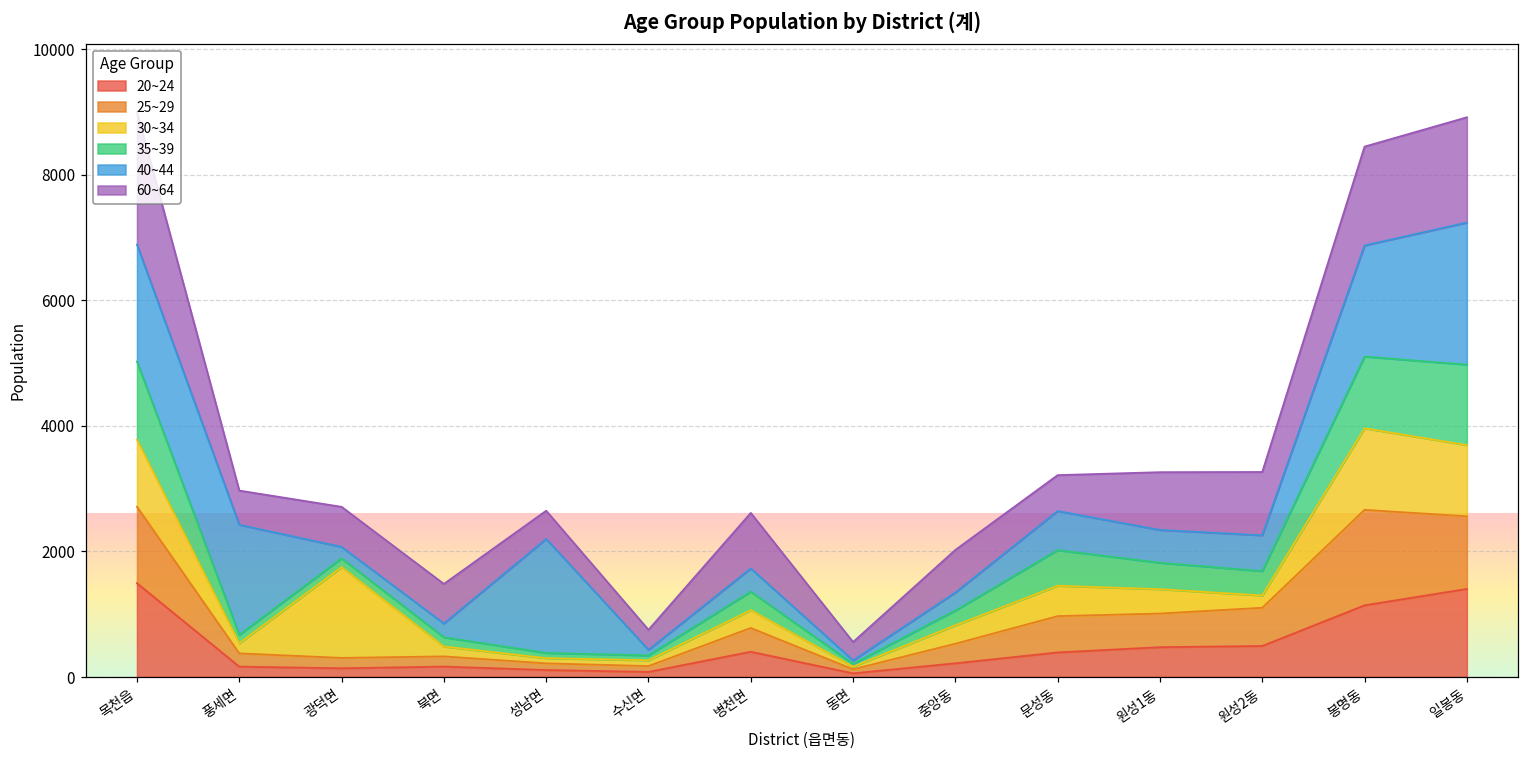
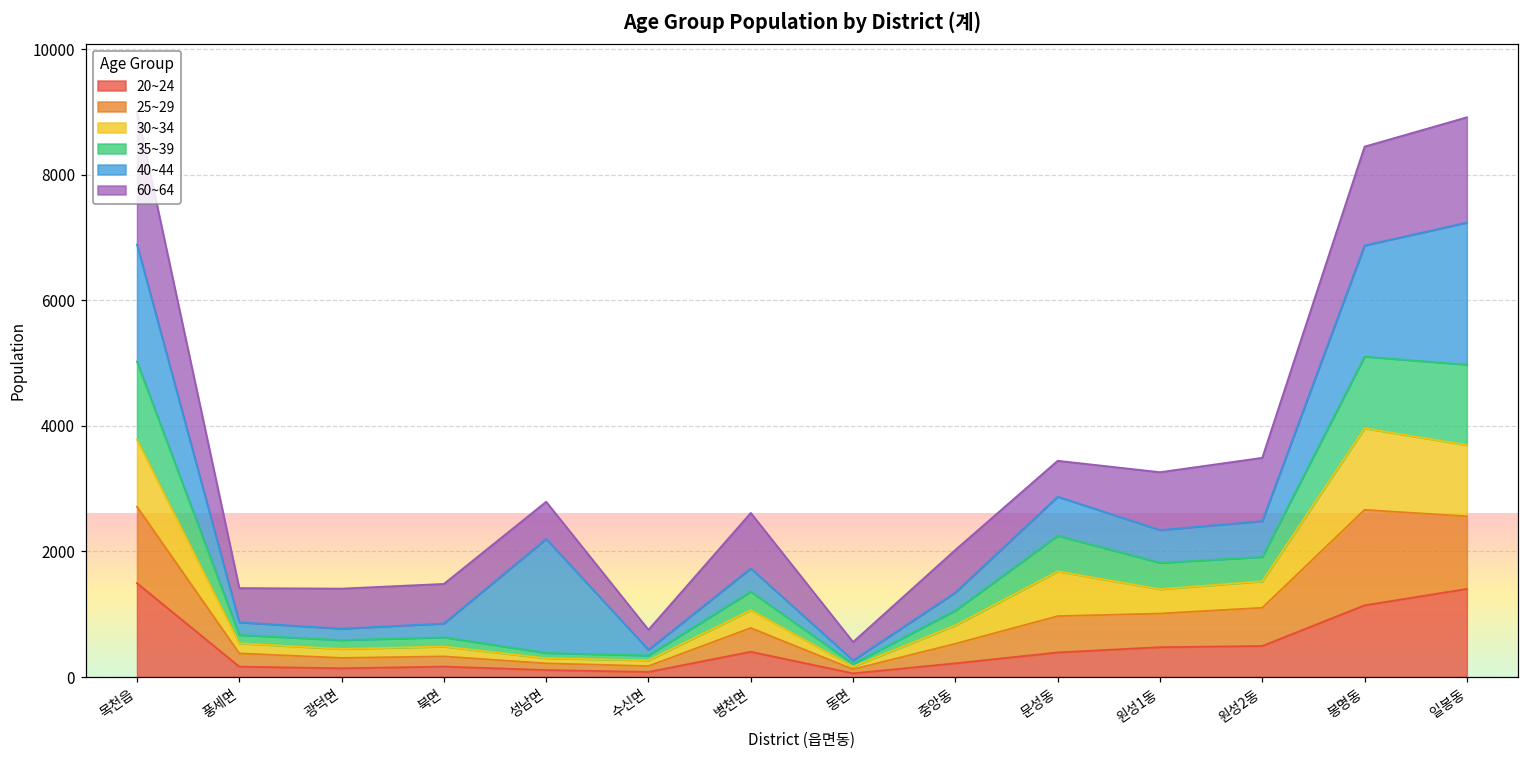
40~44, 풍세면: 1800 -> 200
30~34, 광덕면: 1400 -> 100
60~64, 성남면: 400 -> 600
30~34, 문성동: 500 -> 700
30~34, 원성2동: 200 -> 400
